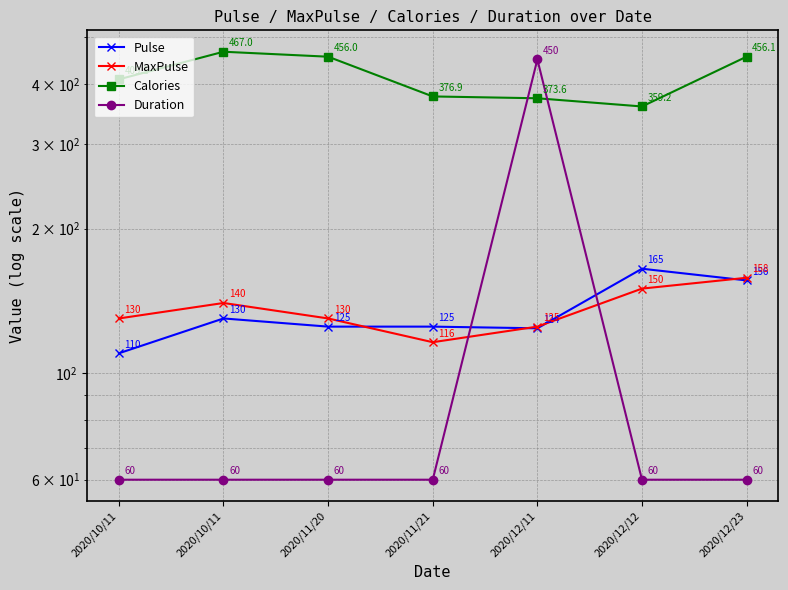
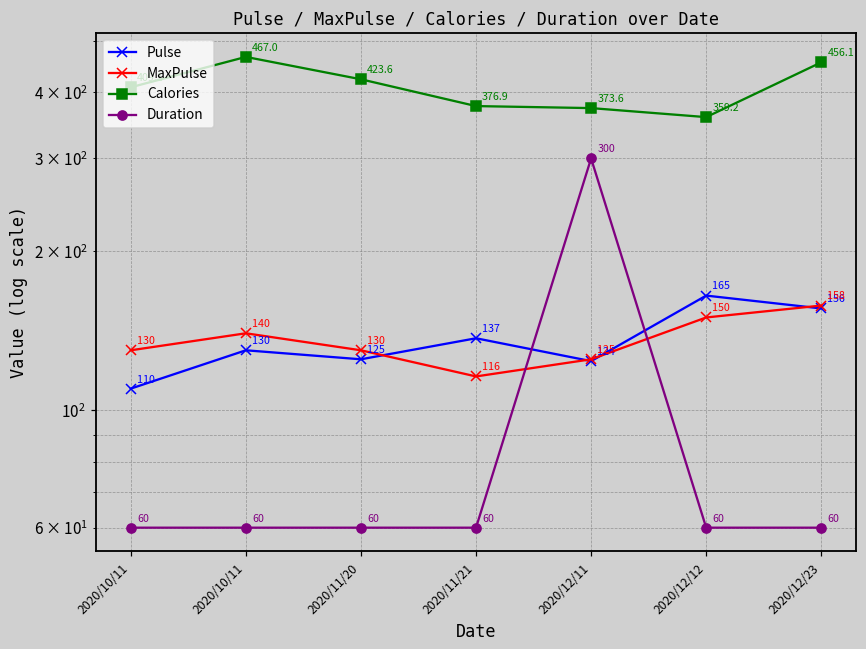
Calories, 2020/11/20: 456.0 -> 423.6
Pulse, 2020/11/21: 125 -> 137
Duration, 2020/12/11: 450 -> 300
